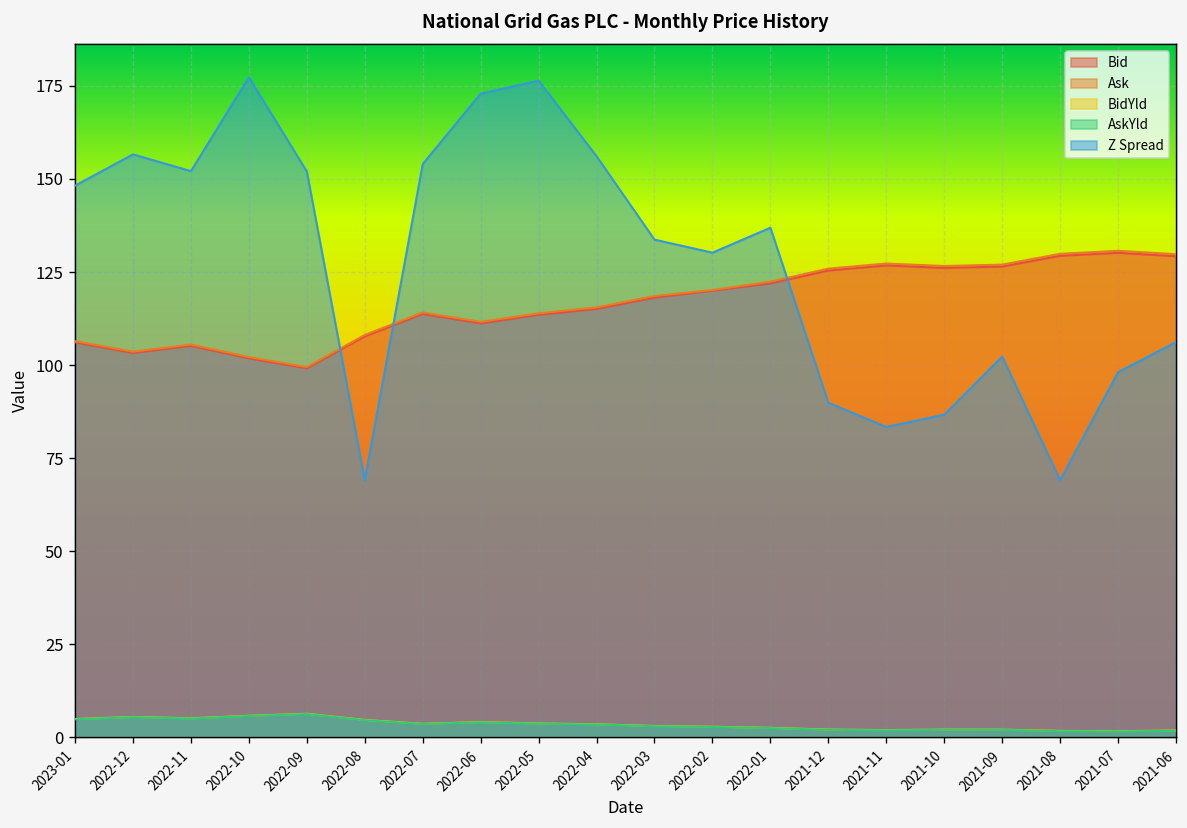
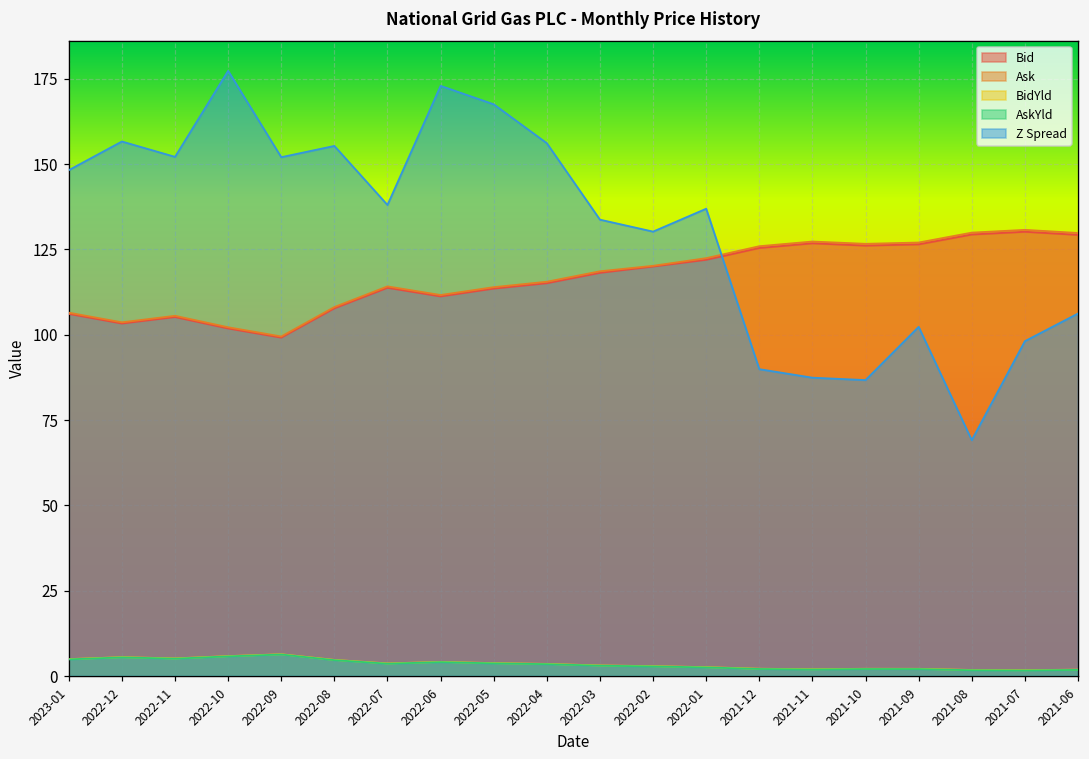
Z Spread, 2022-08: 69 -> 155
Z Spread, 2022-07: 154 -> 138
Z Spread, 2022-05: 176 -> 168
Z Spread, 2021-11: 83 -> 87
